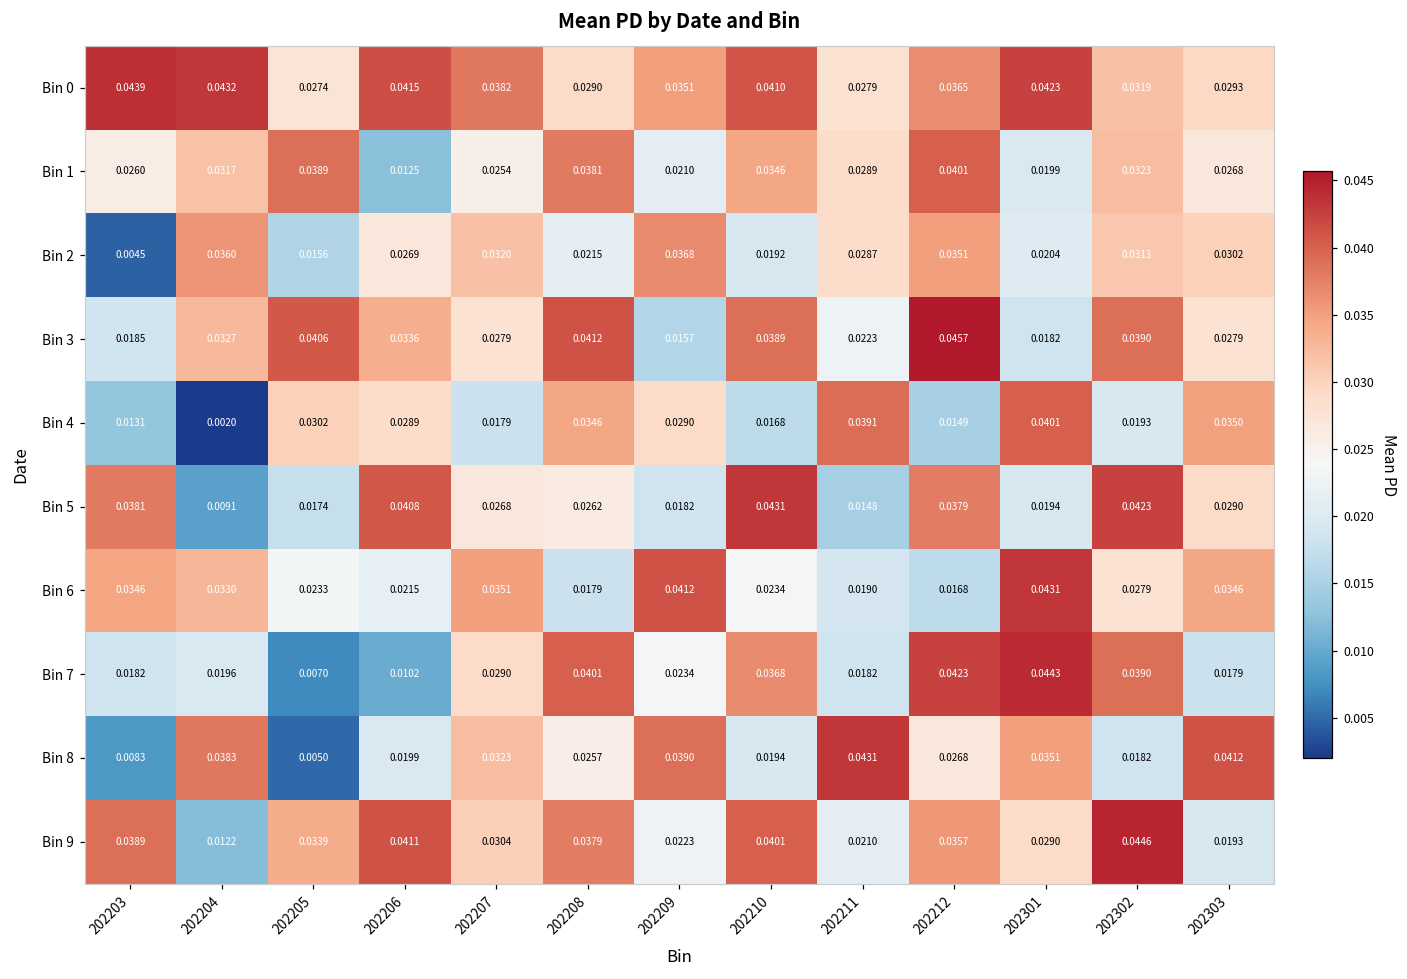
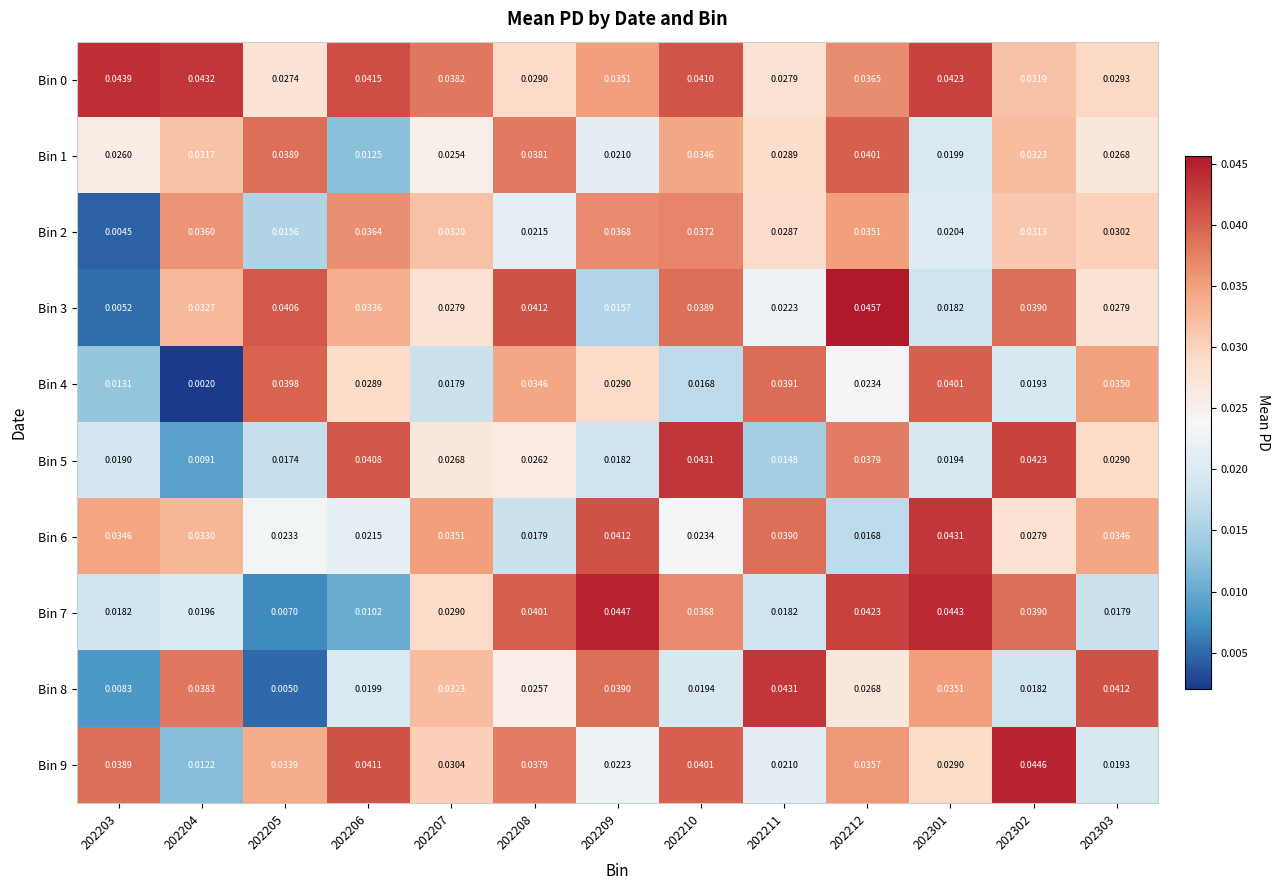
Bin 2, 202206: 0.0269 -> 0.0364
Bin 2, 202210: 0.0192 -> 0.0372
Bin 3, 202203: 0.0185 -> 0.0052
Bin 4, 202205: 0.0302 -> 0.0398
Bin 4, 202212: 0.0149 -> 0.0234
Bin 5, 202203: 0.0381 -> 0.0190
Bin 6, 202211: 0.0190 -> 0.0390
Bin 7, 202209: 0.0234 -> 0.0447
